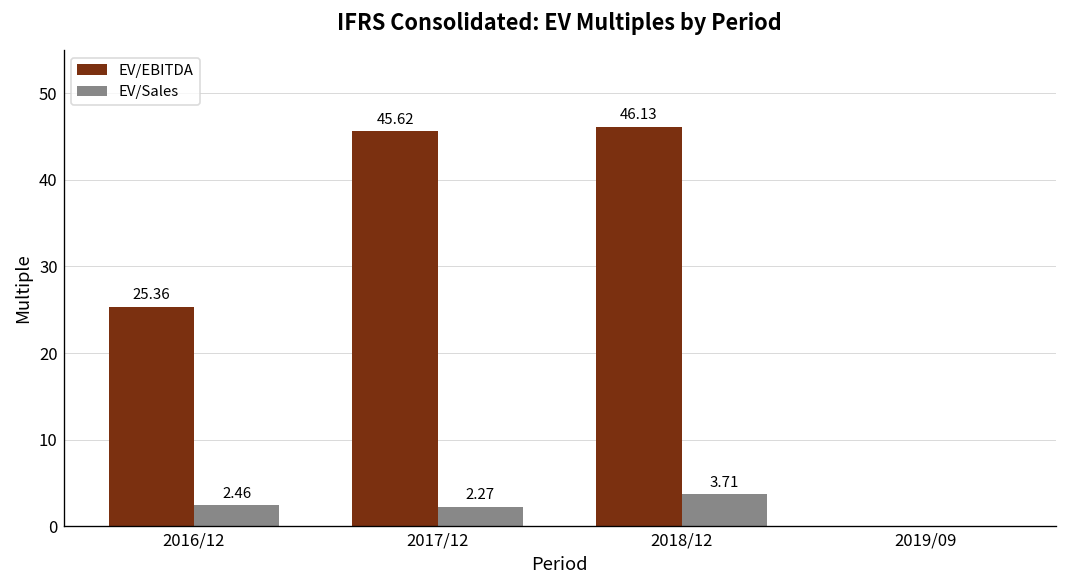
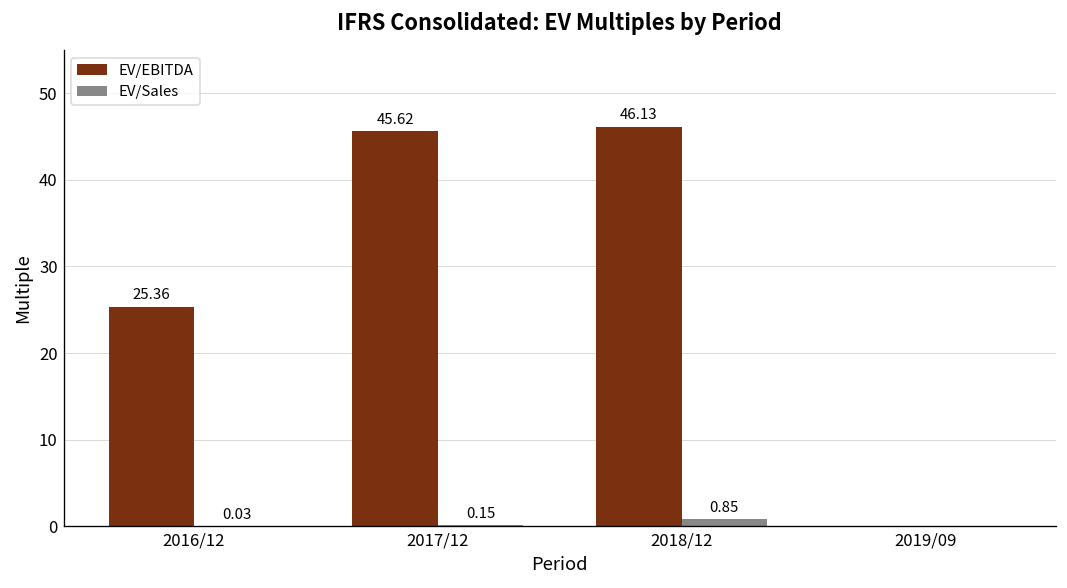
EV/Sales, 2016/12: 2.46 -> 0.03
EV/Sales, 2017/12: 2.27 -> 0.15
EV/Sales, 2018/12: 3.71 -> 0.85
